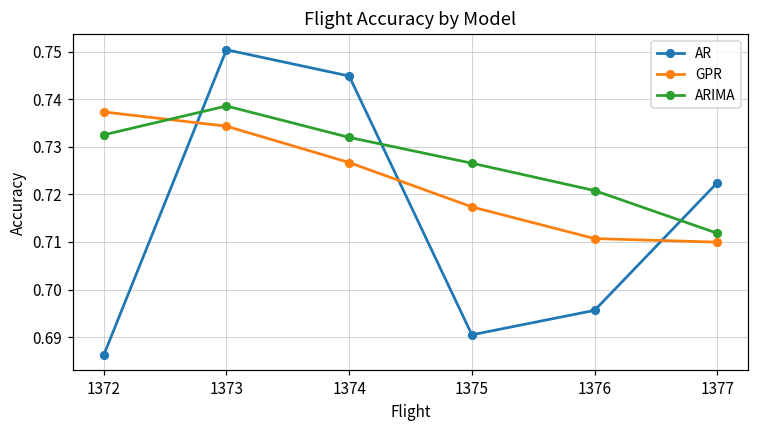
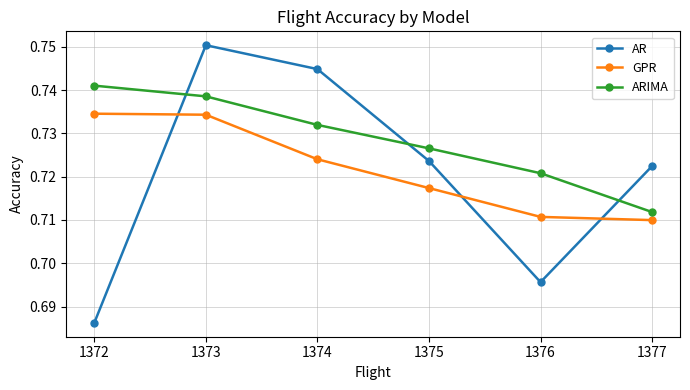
GPR, 1372: 0.737 -> 0.735
ARIMA, 1372: 0.733 -> 0.741
GPR, 1374: 0.727 -> 0.724
AR, 1375: 0.691 -> 0.724
